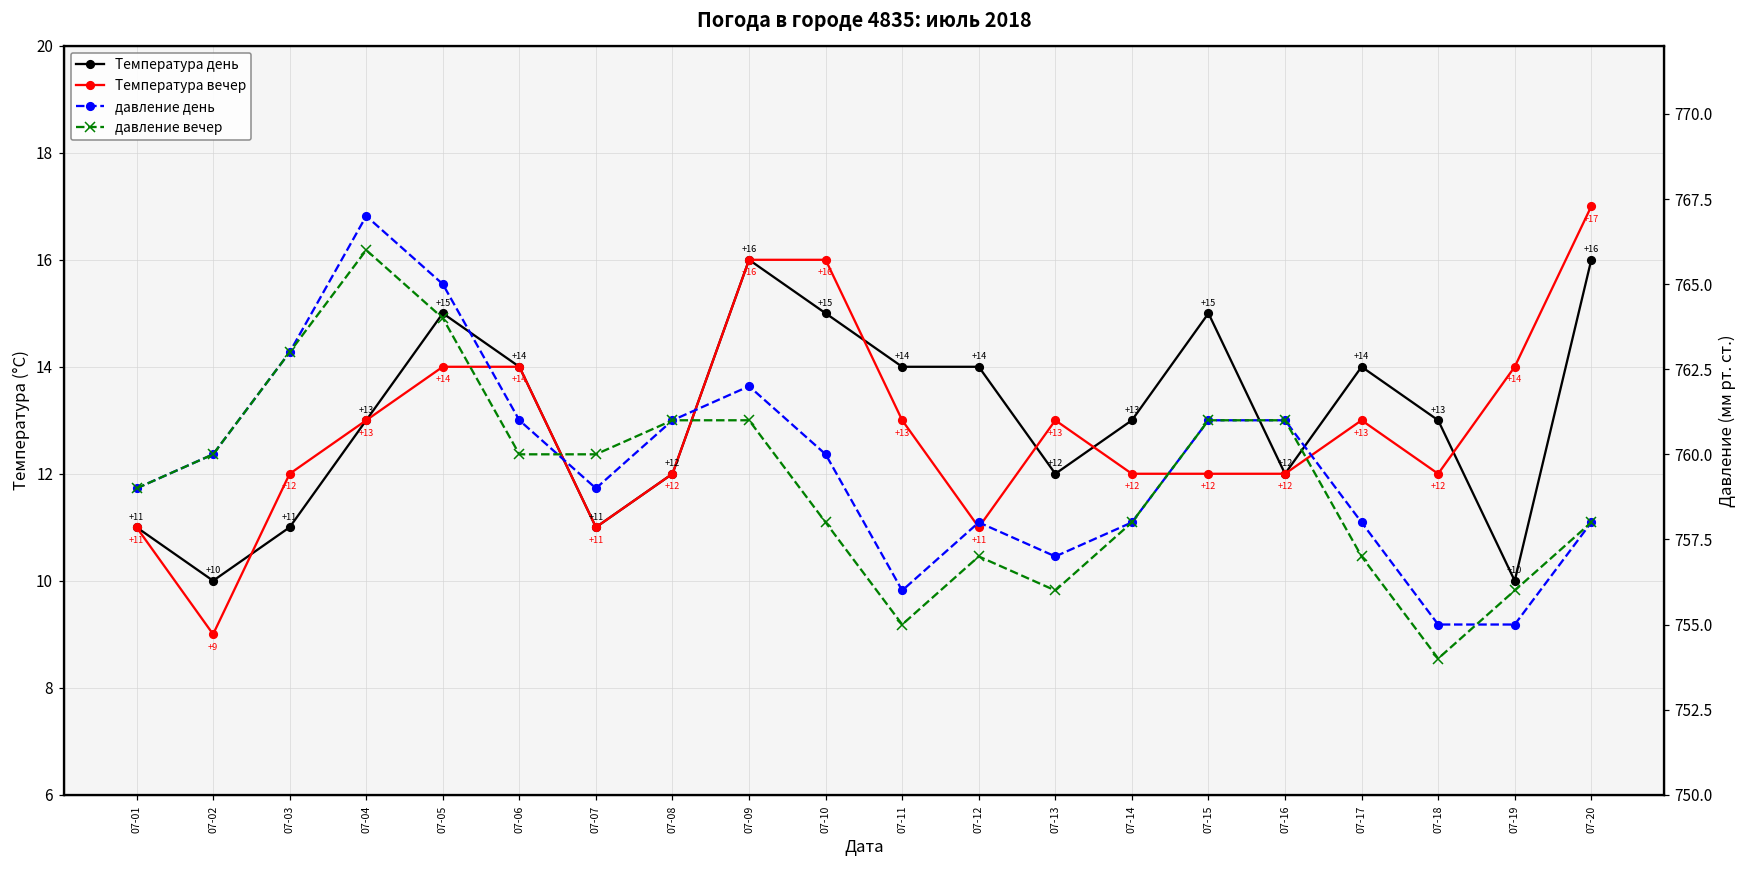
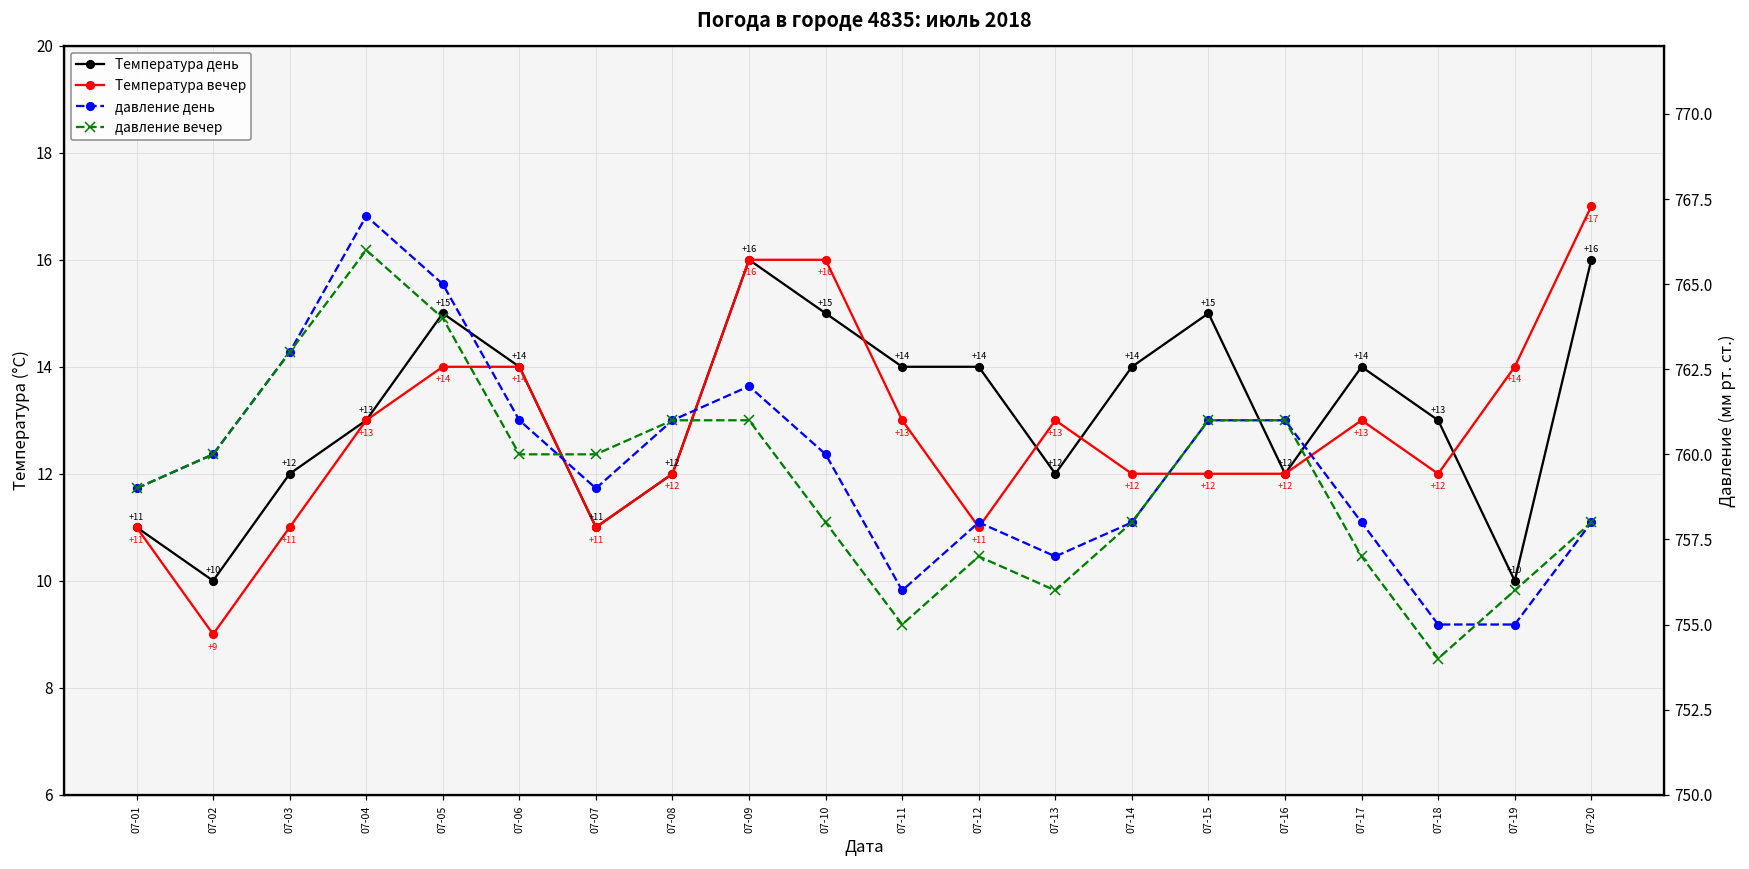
Температура день, 07-03: +11 -> +12
Температура вечер, 07-03: +12 -> +11
Температура день, 07-14: +13 -> +14
